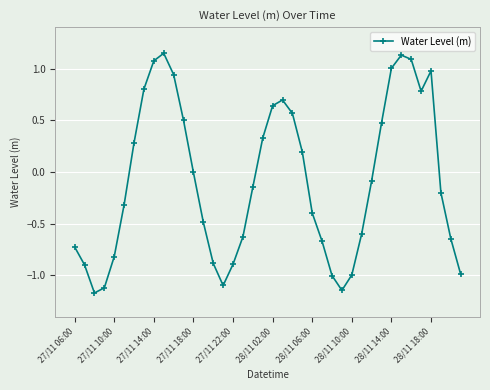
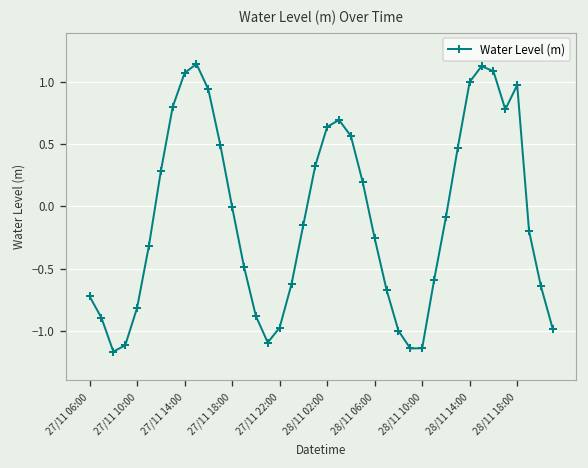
27/11 22:00: -0.89 -> -0.98
28/11 06:00: -0.40 -> -0.26
28/11 10:00: -0.99 -> -1.14
